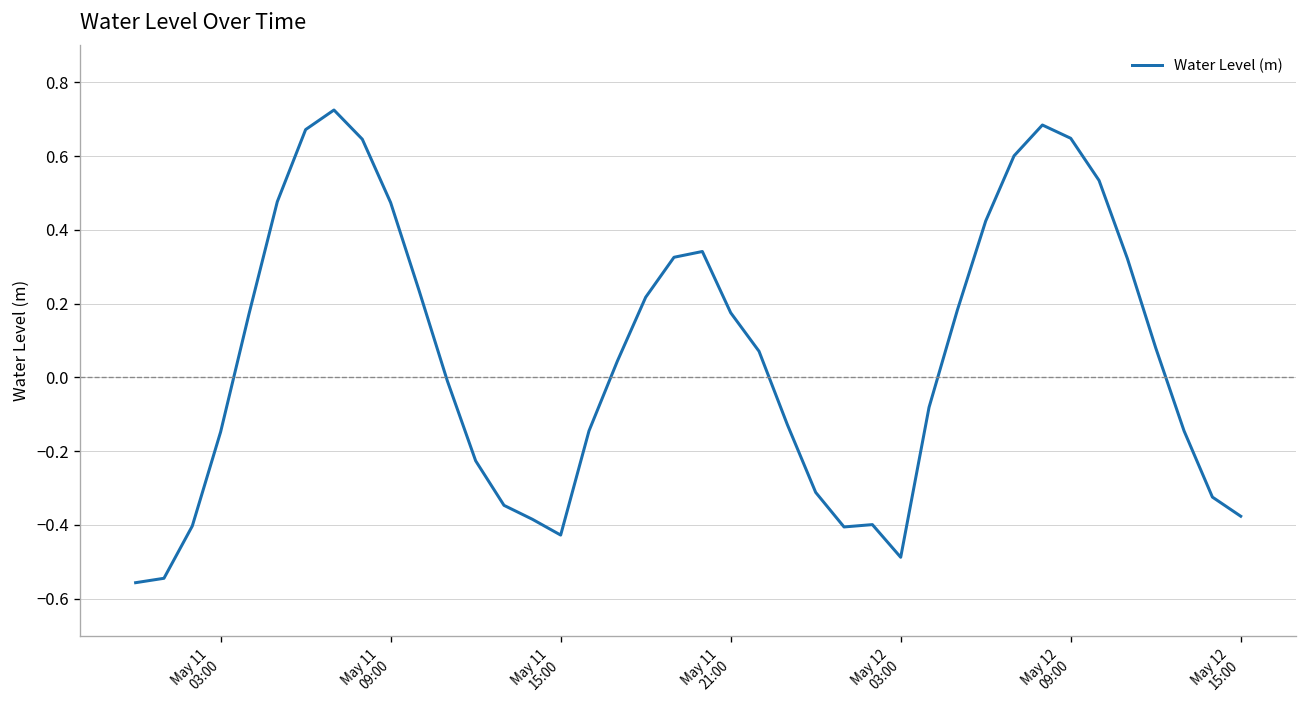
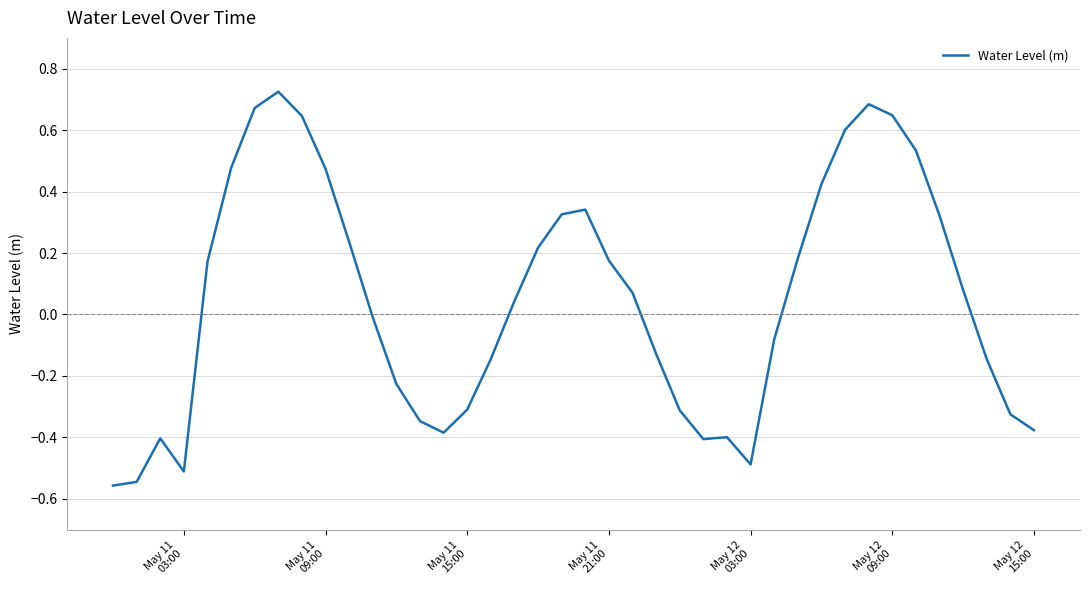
May 11 03:00: -0.15 -> -0.51
May 11 15:00: -0.43 -> -0.31
